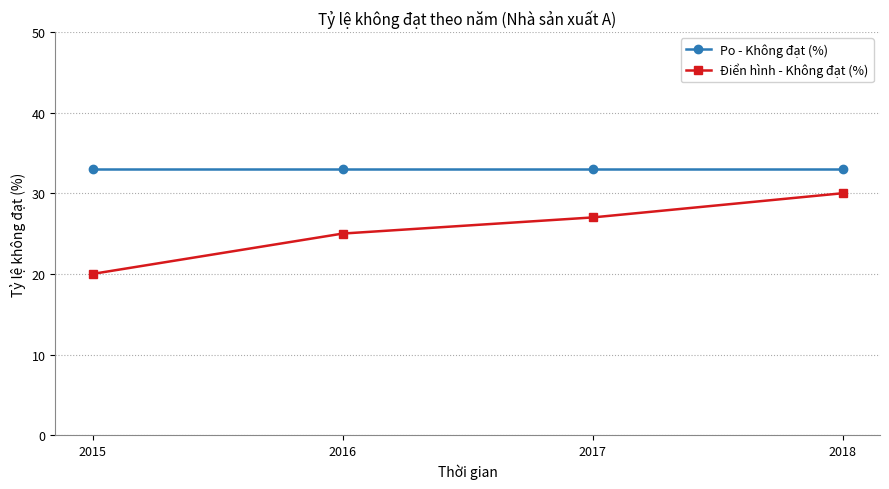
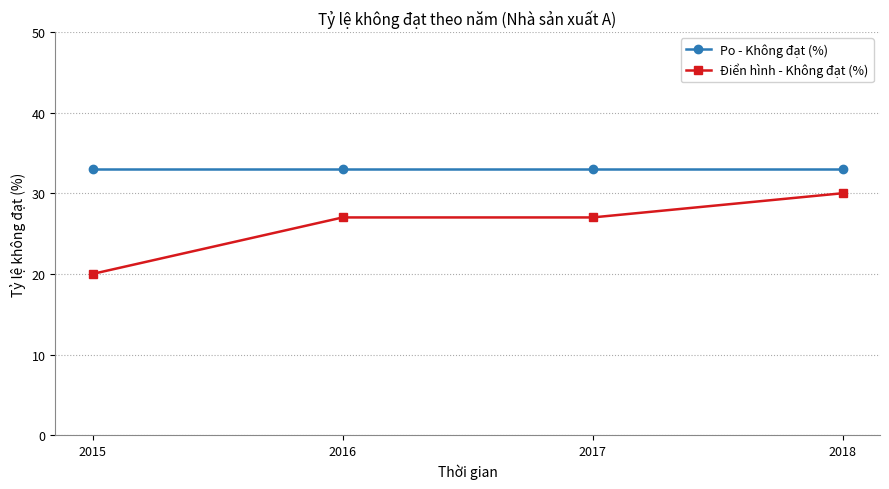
Điển hình - Không đạt (%), 2016: 25 -> 27
